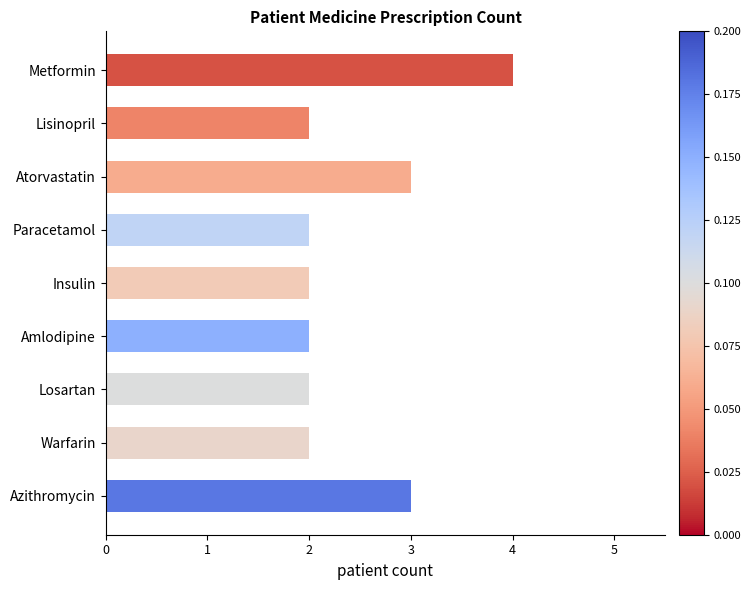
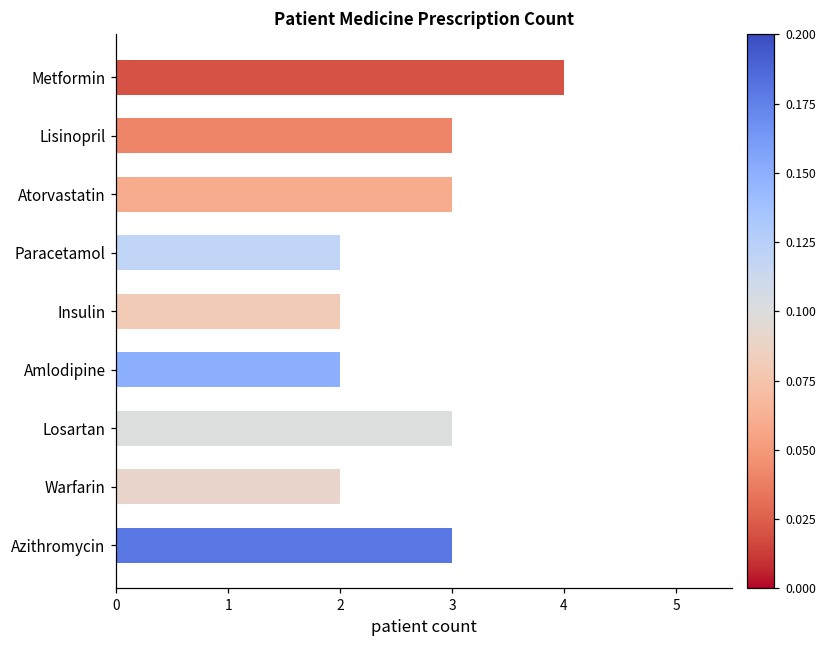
Lisinopril: 2 -> 3
Losartan: 2 -> 3
